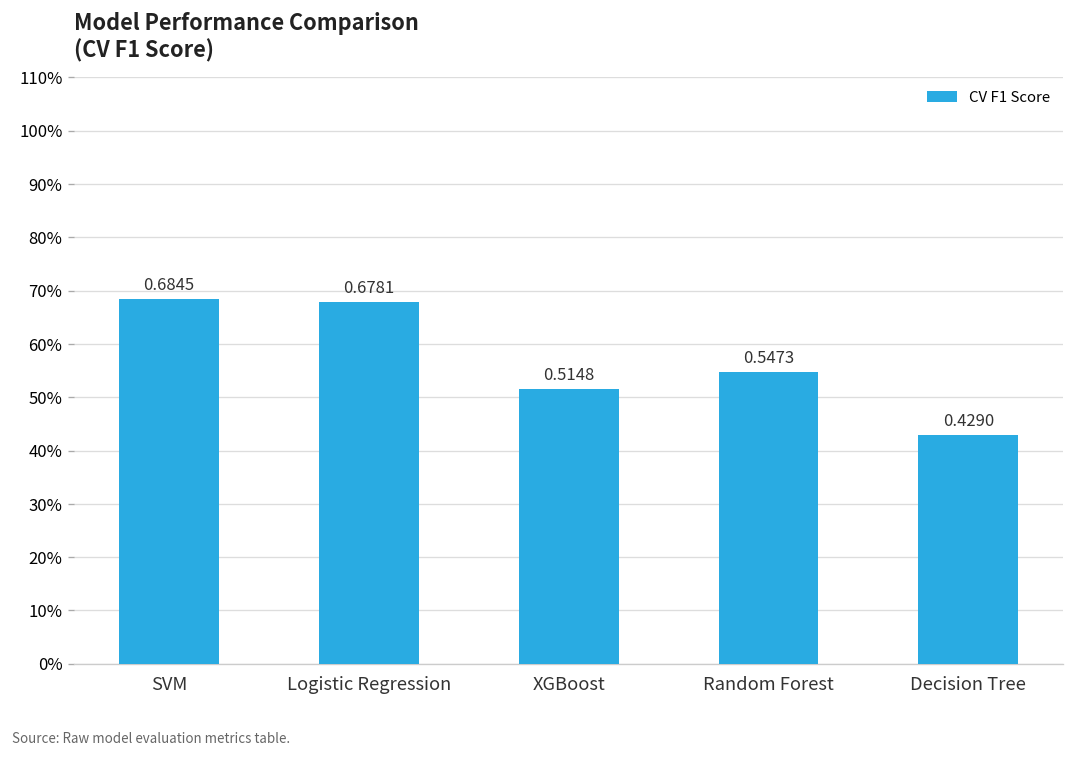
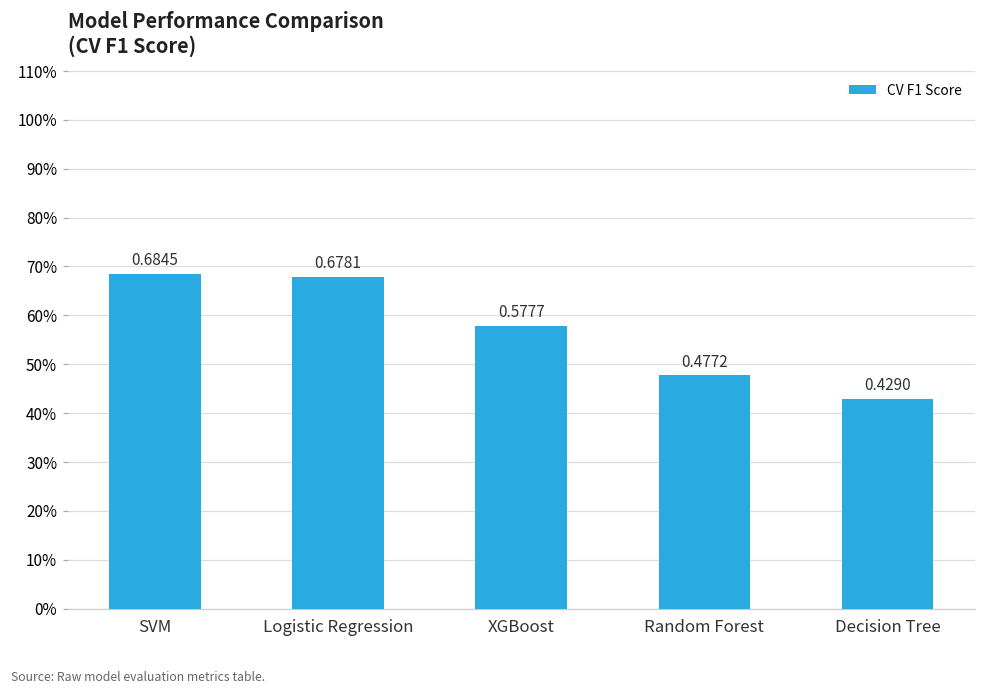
XGBoost: 0.5148 -> 0.5777
Random Forest: 0.5473 -> 0.4772
